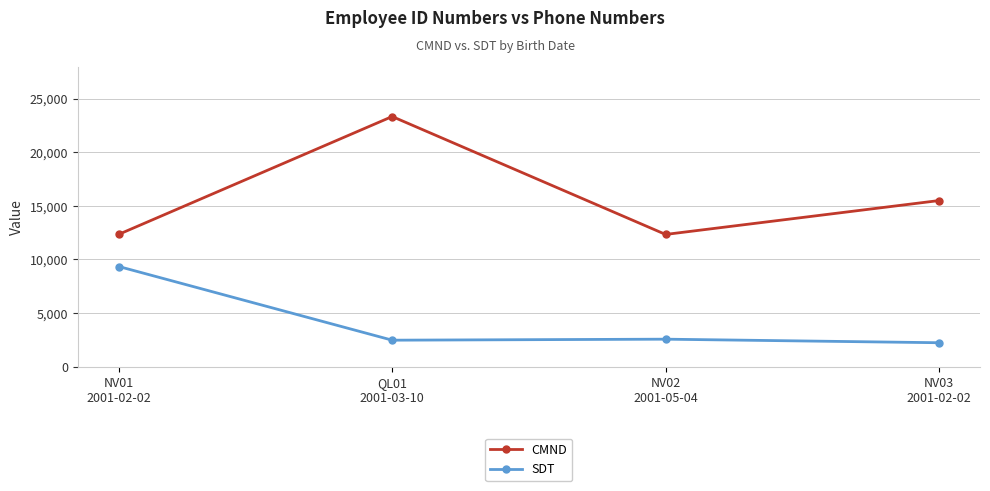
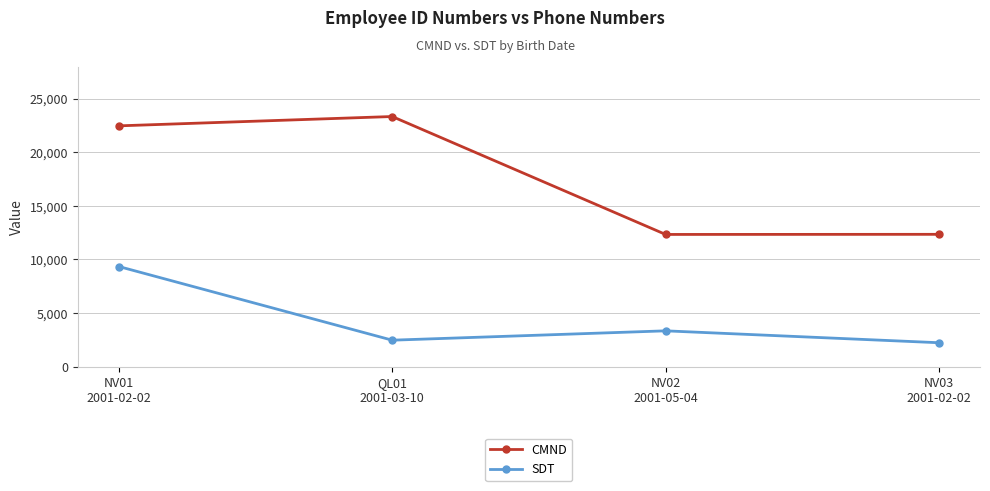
CMND, NV01 2001-02-02: 12,300 -> 22,500
SDT, NV02 2001-05-04: 2,600 -> 3,300
CMND, NV03 2001-02-02: 15,500 -> 12,300
